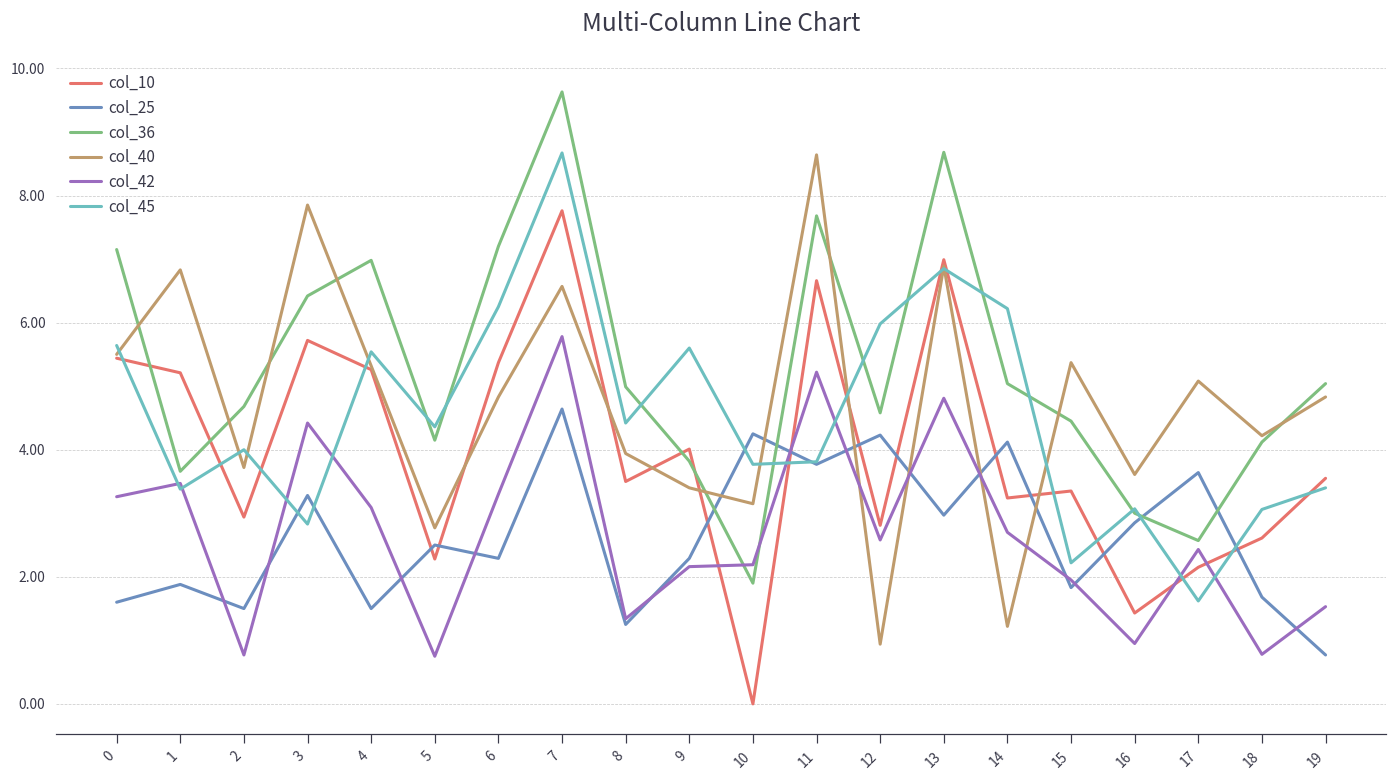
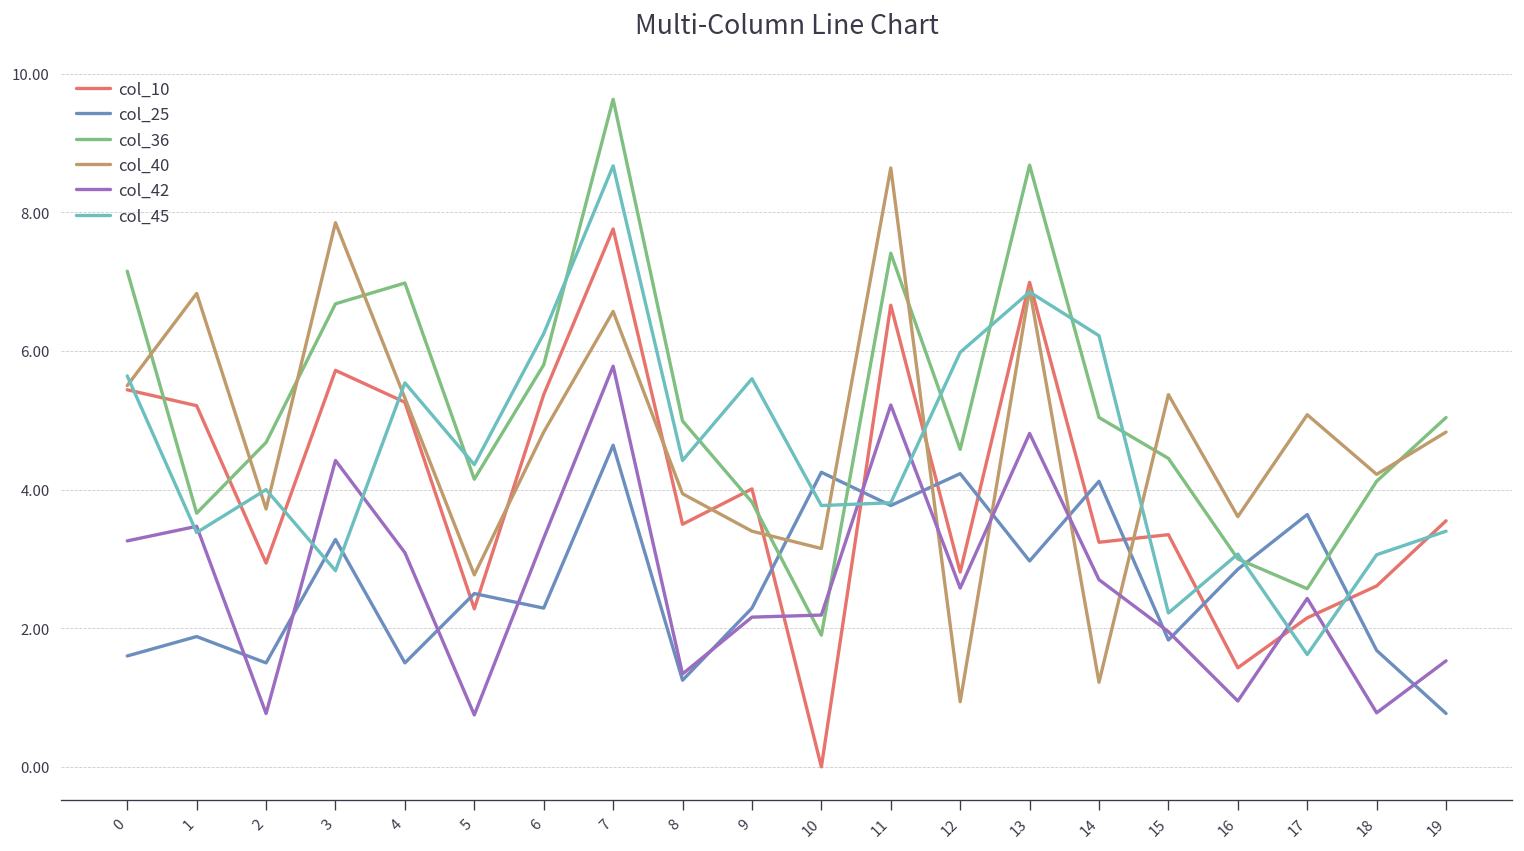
col_36, 3: 6.4 -> 6.7
col_36, 6: 7.2 -> 5.8
col_36, 11: 7.7 -> 7.4
